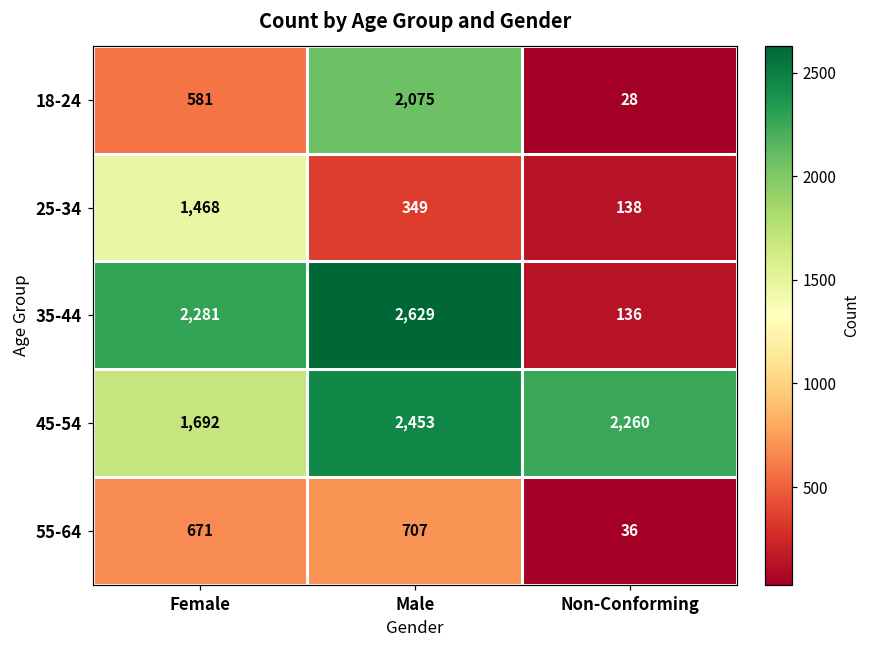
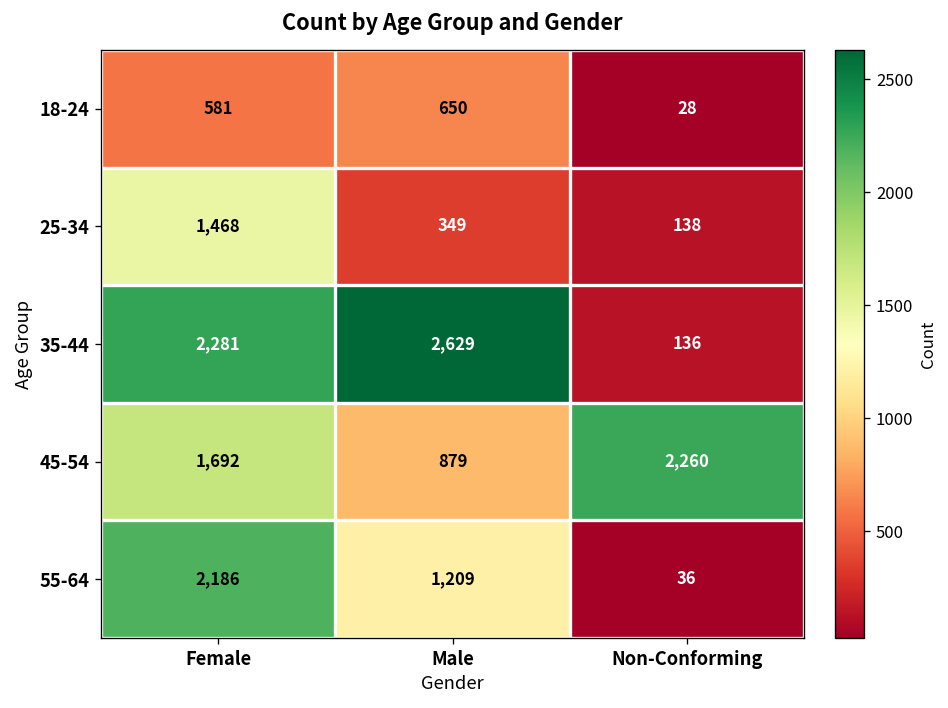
18-24, Male: 2,075 -> 650
45-54, Male: 2,453 -> 879
55-64, Female: 671 -> 2,186
55-64, Male: 707 -> 1,209
